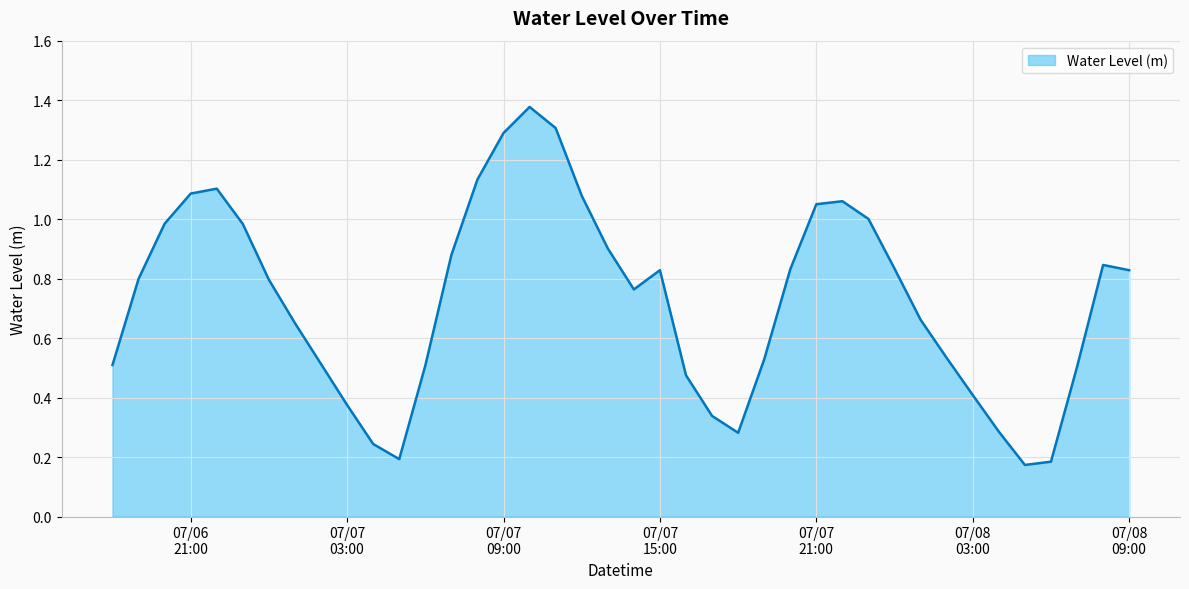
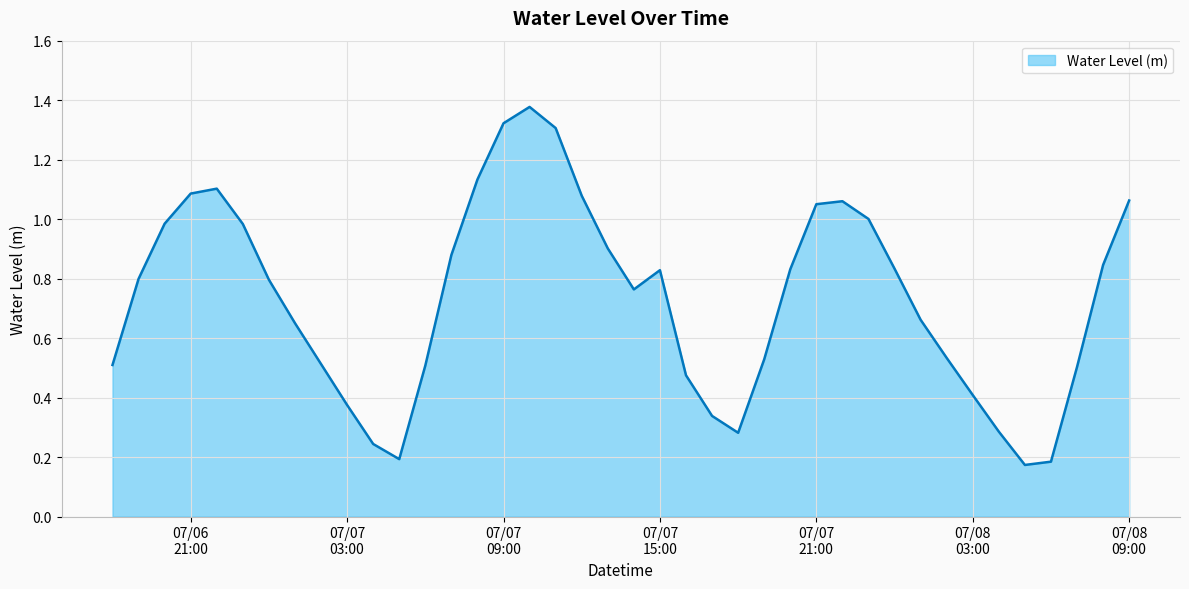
07/07 09:00: 1.29 -> 1.32
07/08 09:00: 0.83 -> 1.06
